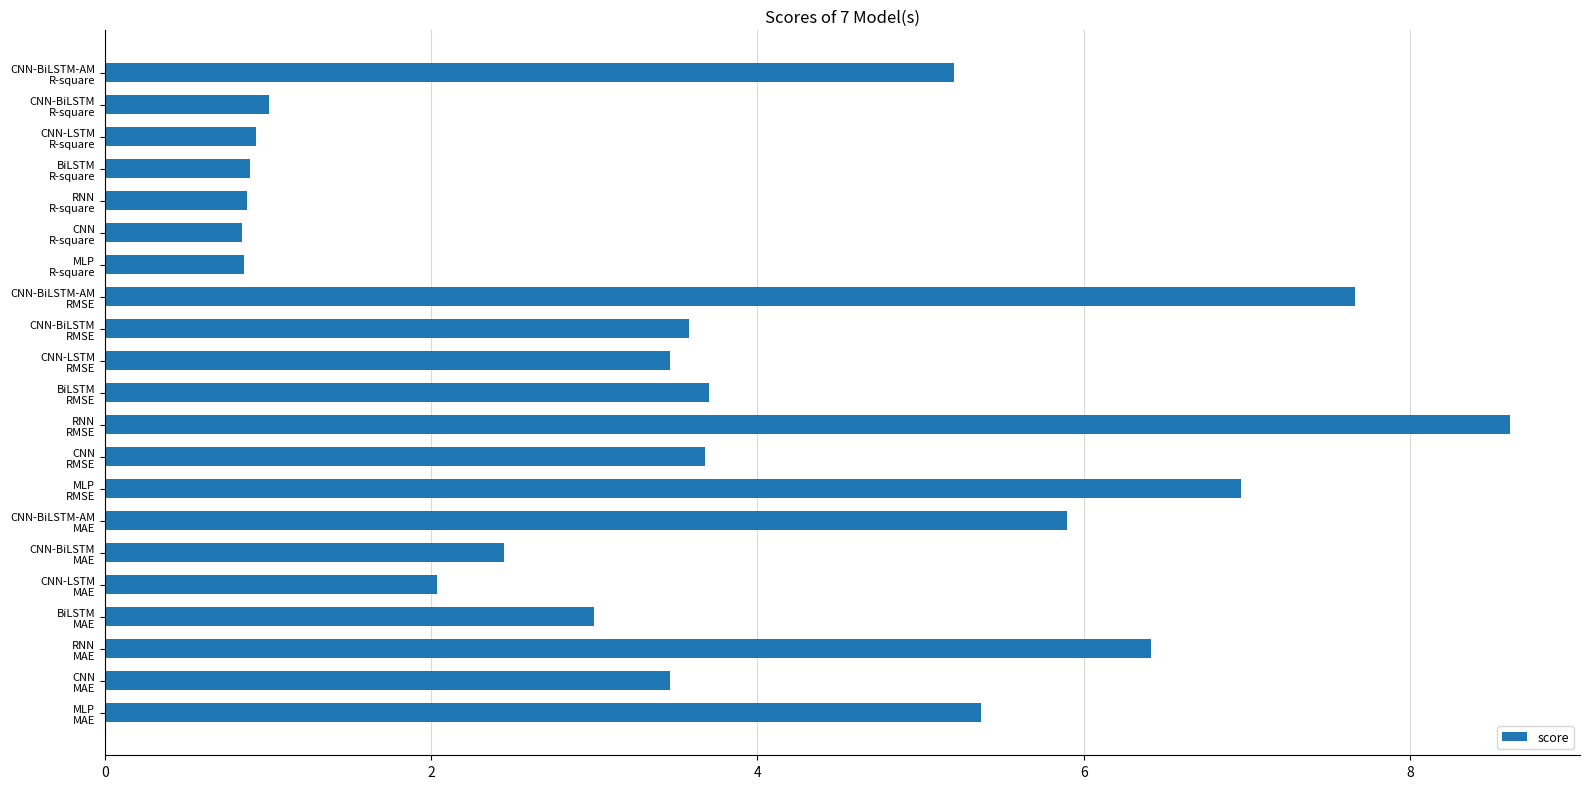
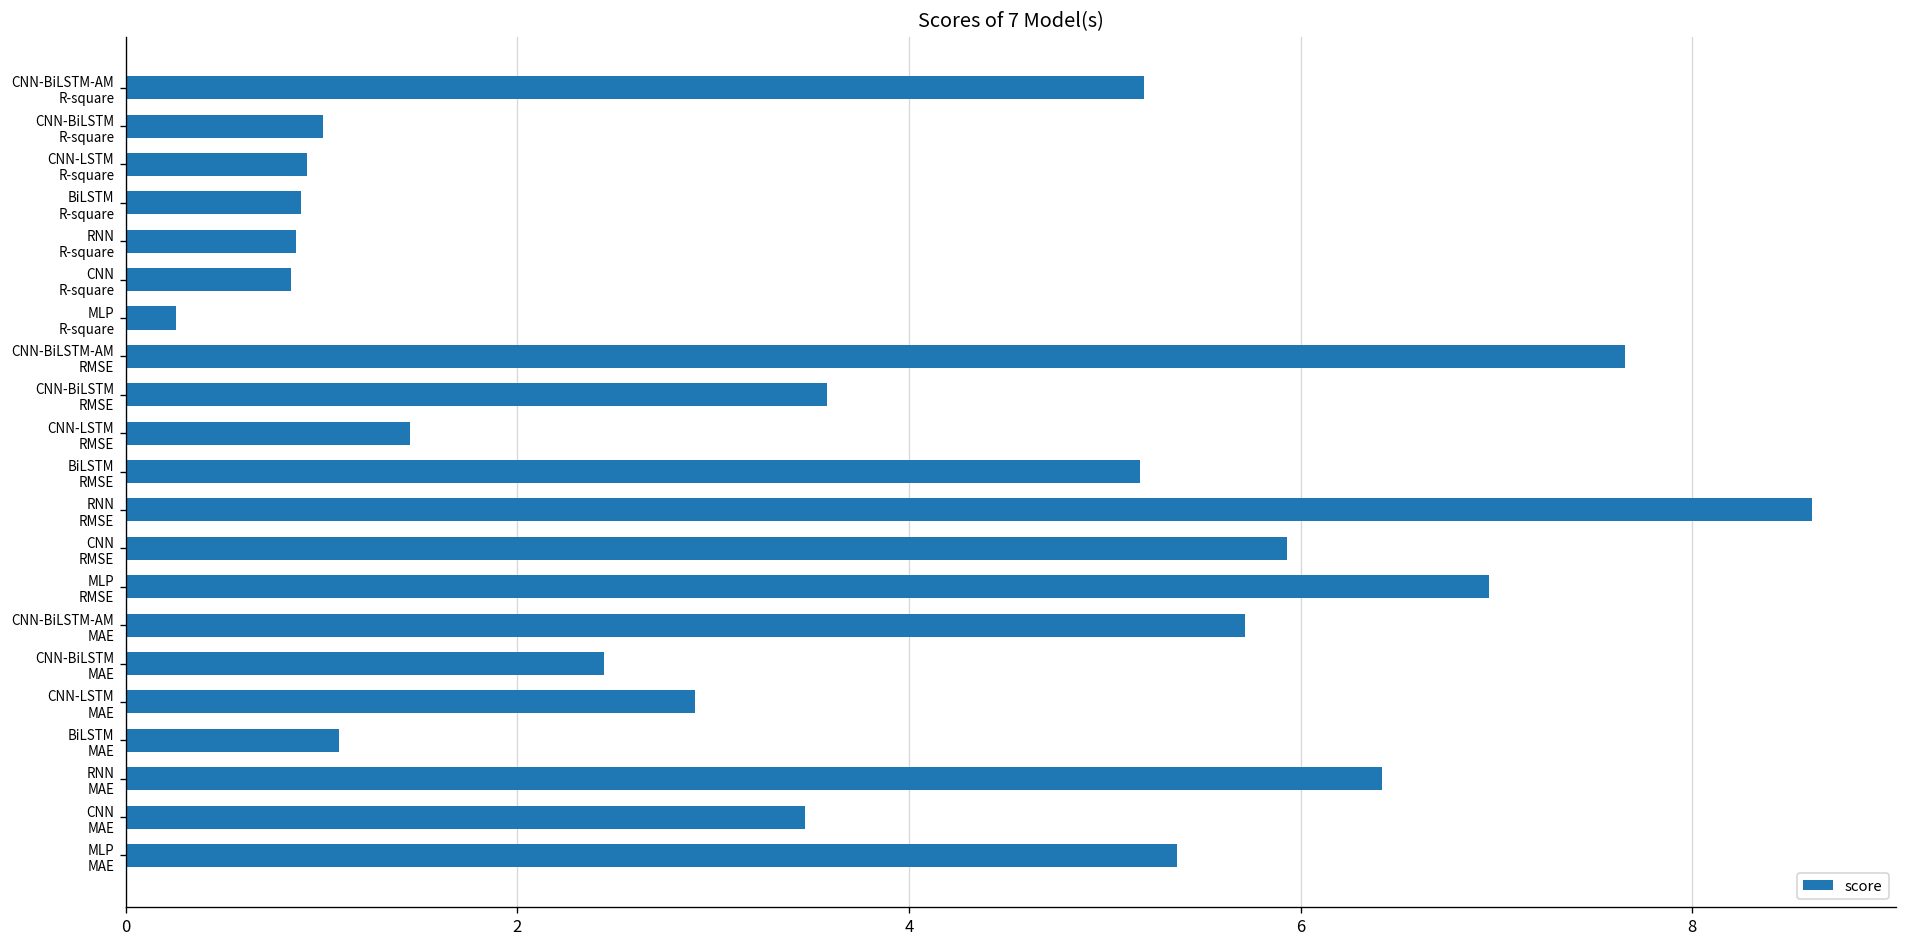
MLP R-square: 0.85 -> 0.26
CNN-LSTM RMSE: 3.47 -> 1.45
BiLSTM RMSE: 3.70 -> 5.18
CNN RMSE: 3.68 -> 5.93
CNN-BiLSTM-AM MAE: 5.90 -> 5.72
CNN-LSTM MAE: 2.04 -> 2.91
BiLSTM MAE: 3.00 -> 1.09
